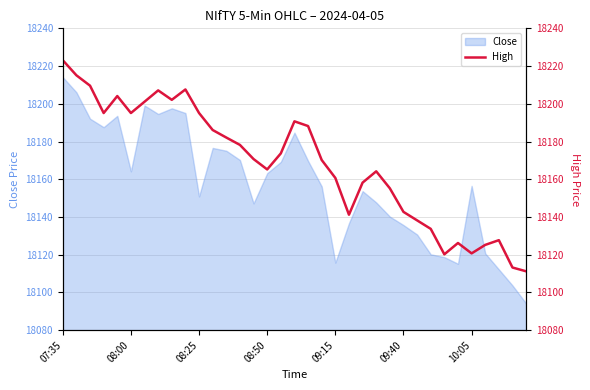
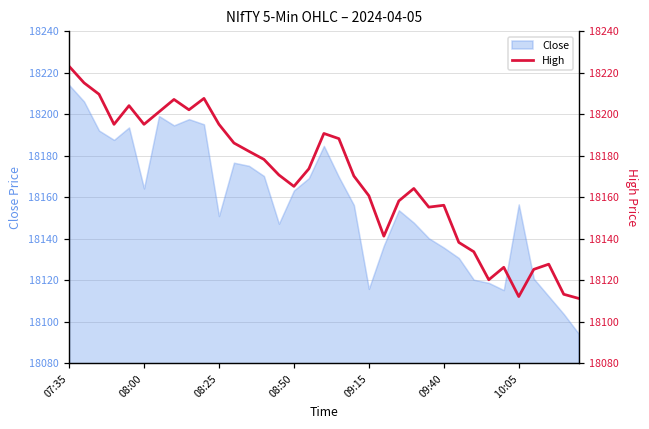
High, 09:40: 18143 -> 18156
High, 10:05: 18121 -> 18112
